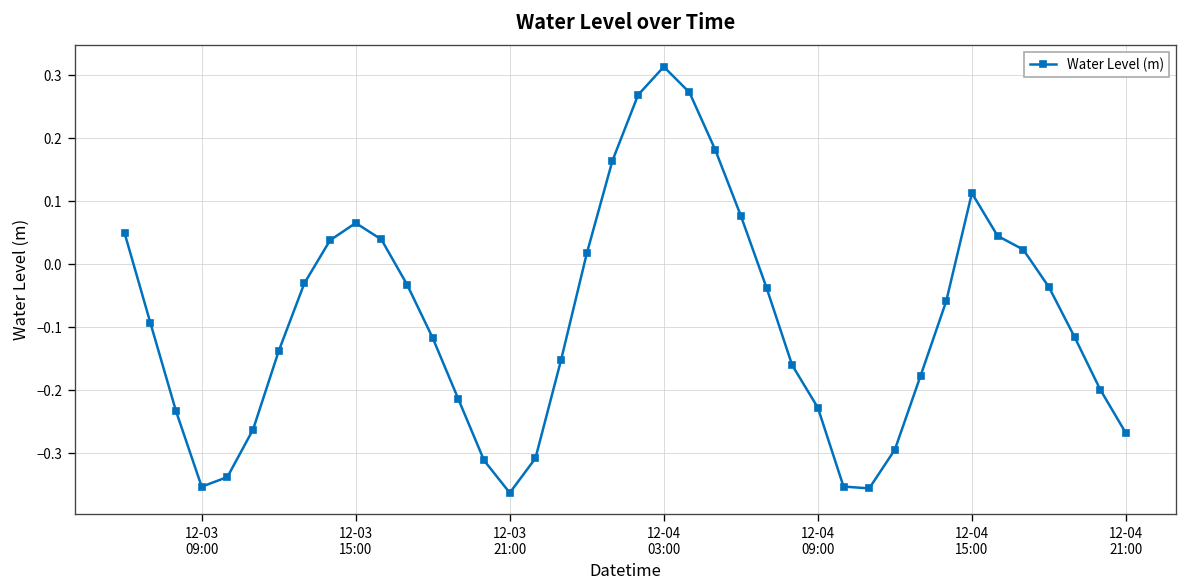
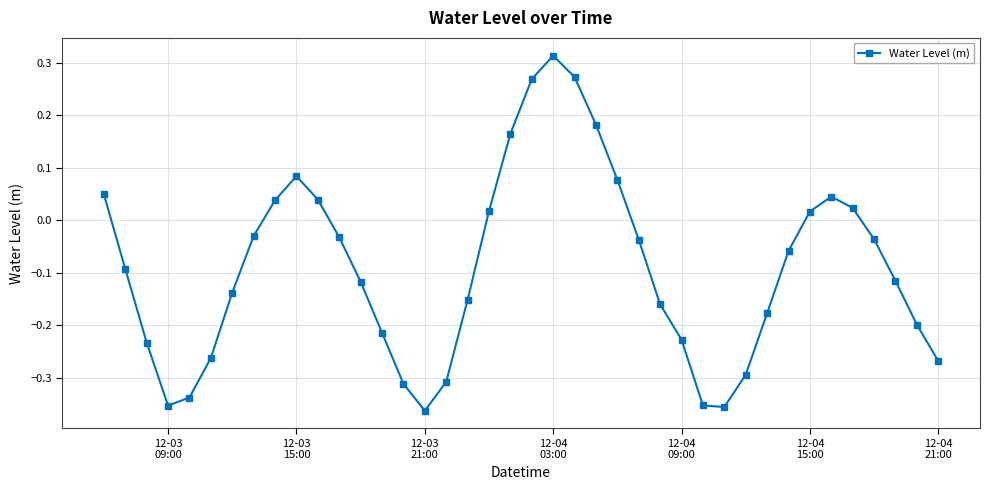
12-03 15:00: 0.07 -> 0.08
12-04 15:00: 0.11 -> 0.02
